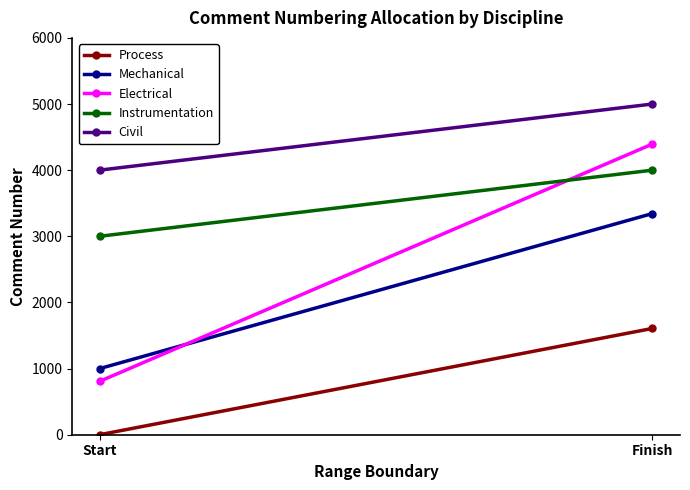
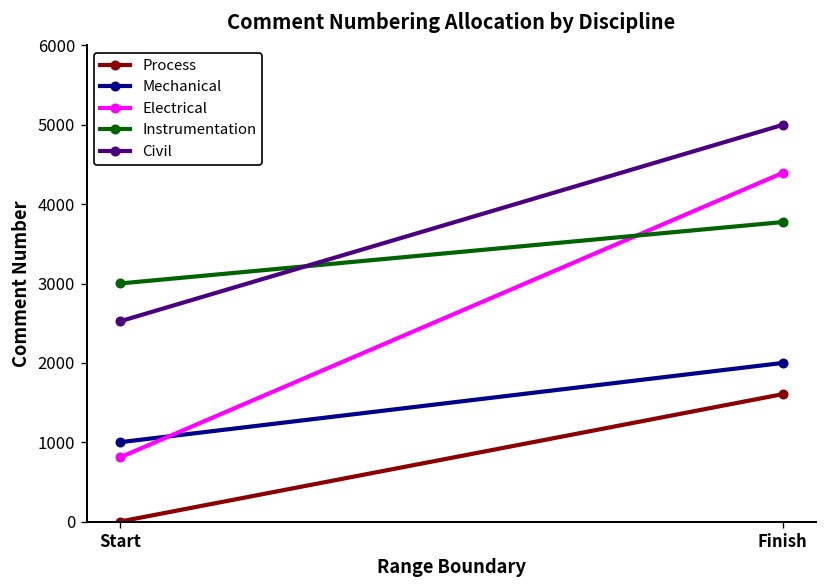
Civil, Start: 4000 -> 2500
Mechanical, Finish: 3300 -> 2000
Instrumentation, Finish: 4000 -> 3800
